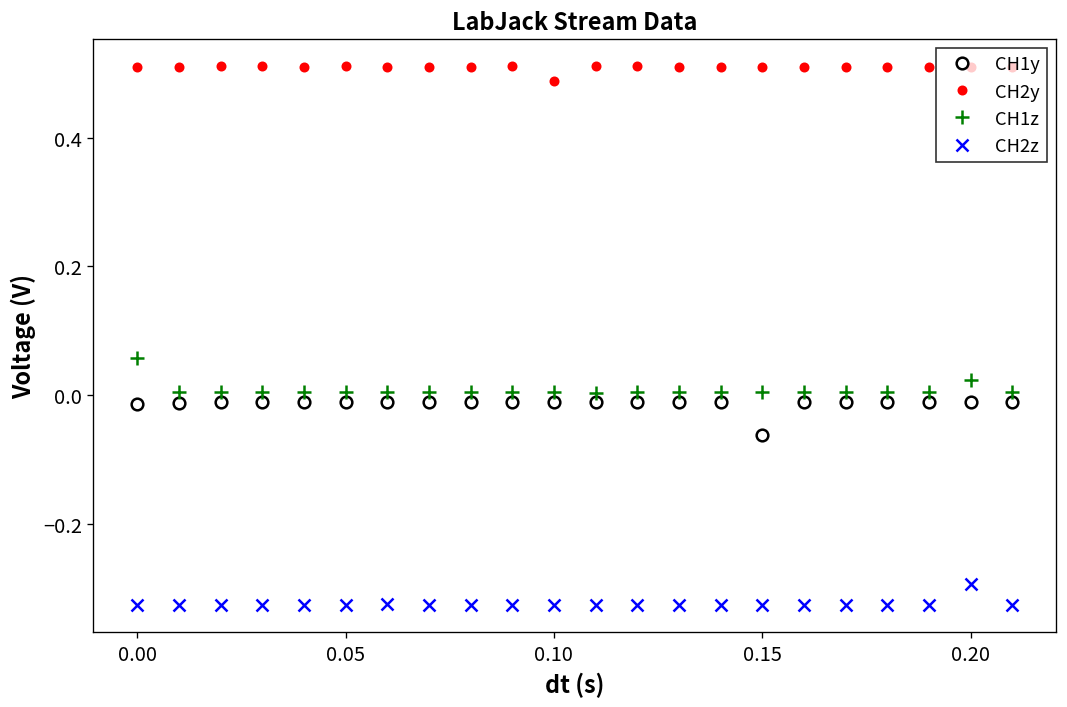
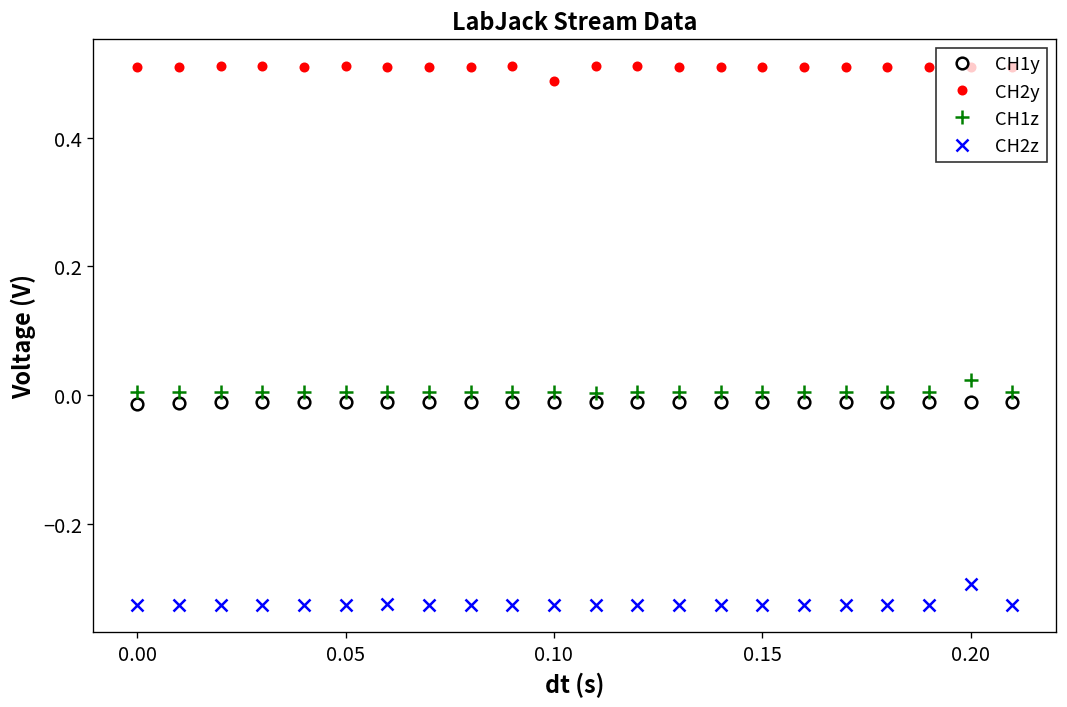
CH1z, 0.00: 0.06 -> 0.00
CH1y, 0.15: -0.06 -> -0.01
